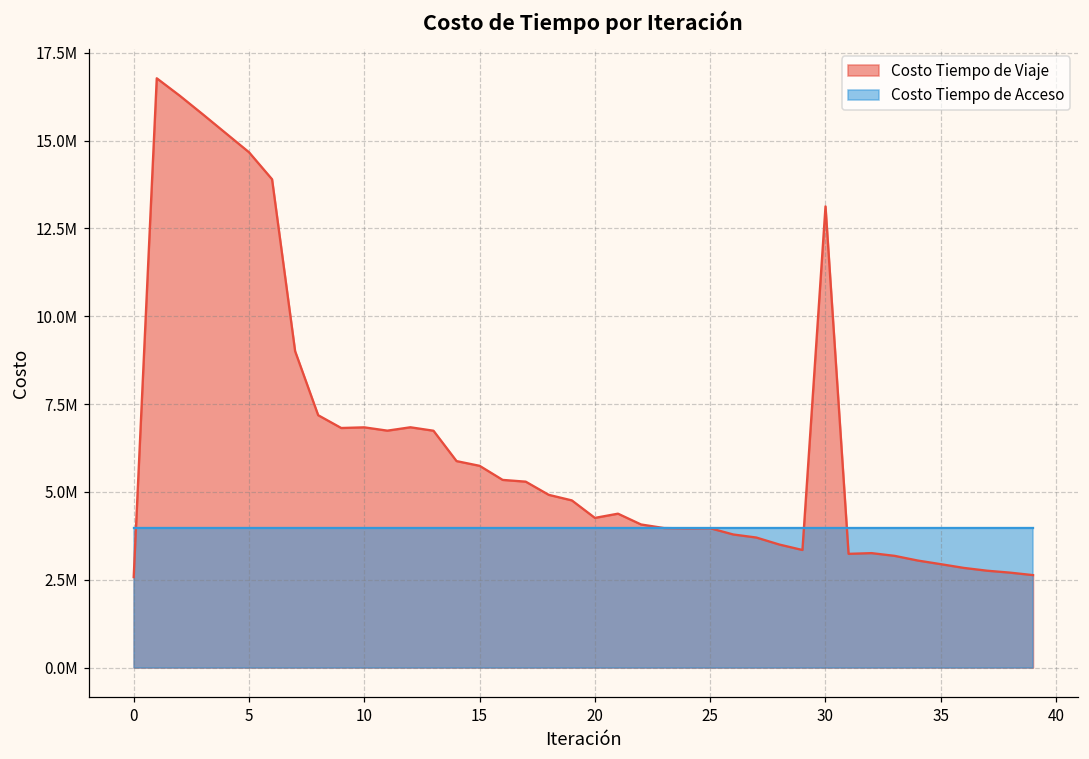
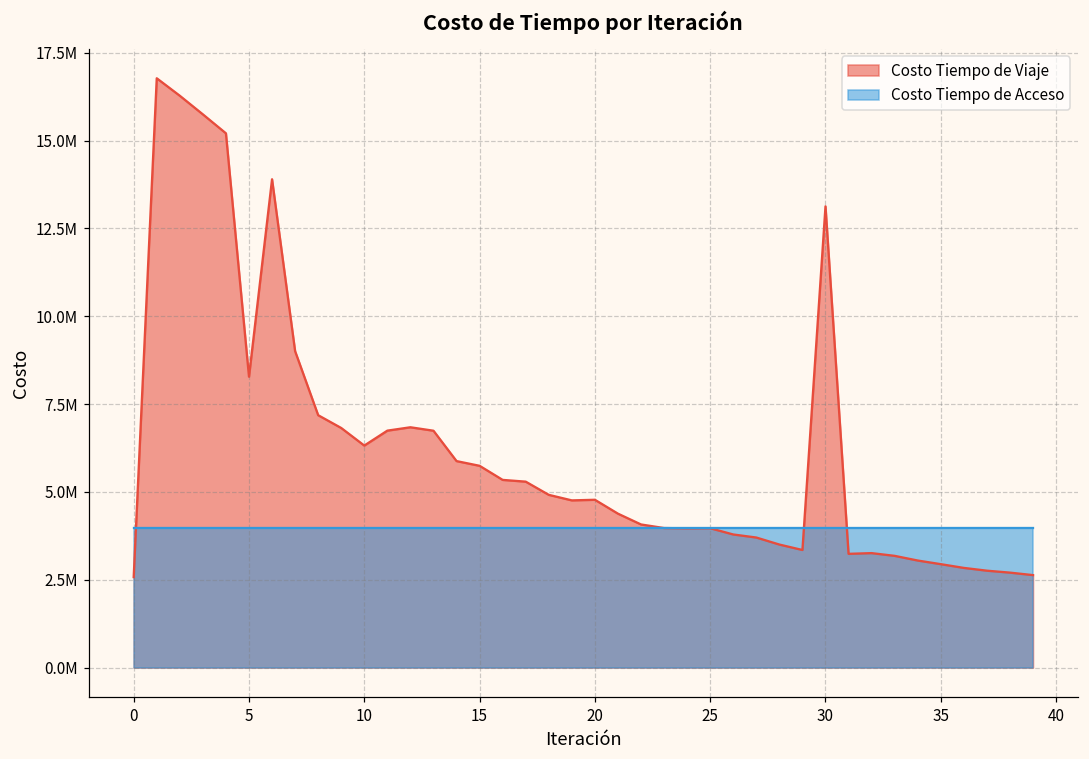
Costo Tiempo de Viaje, 5: 14700000 -> 8300000
Costo Tiempo de Viaje, 10: 6800000 -> 6300000
Costo Tiempo de Viaje, 20: 4300000 -> 4800000
